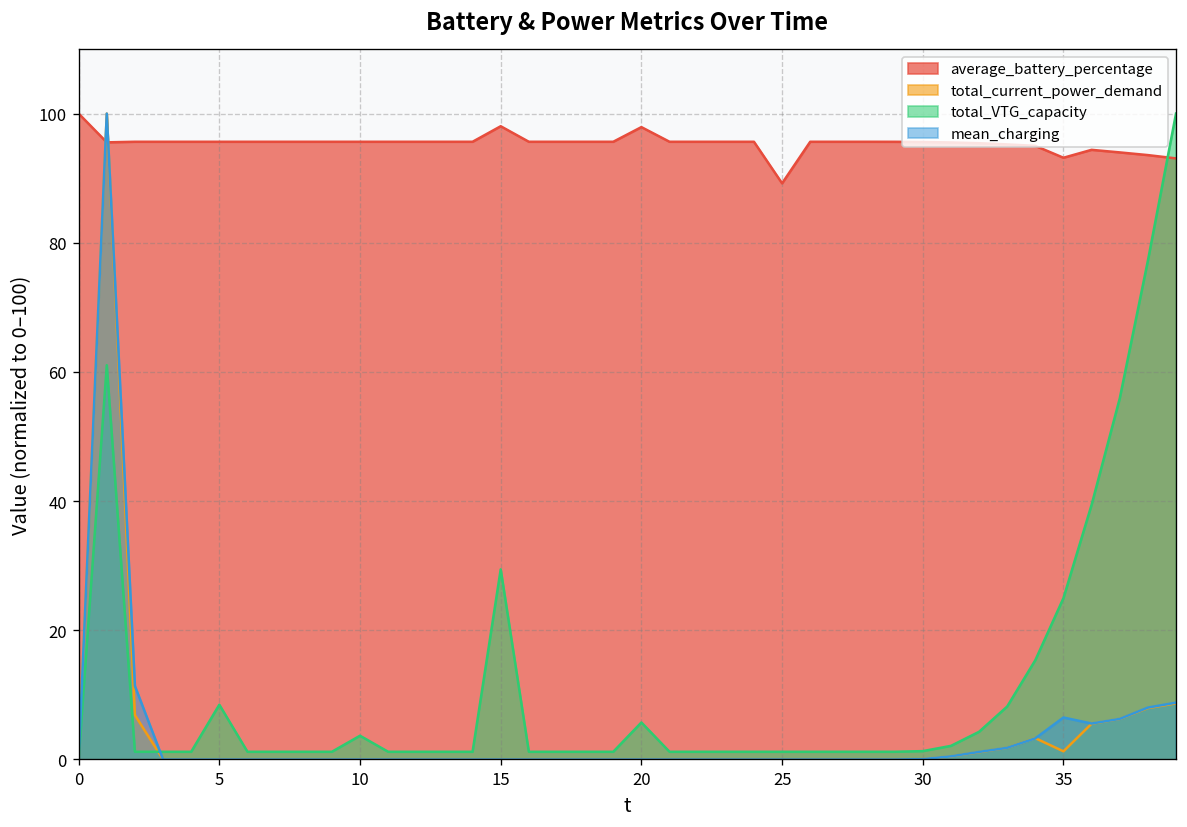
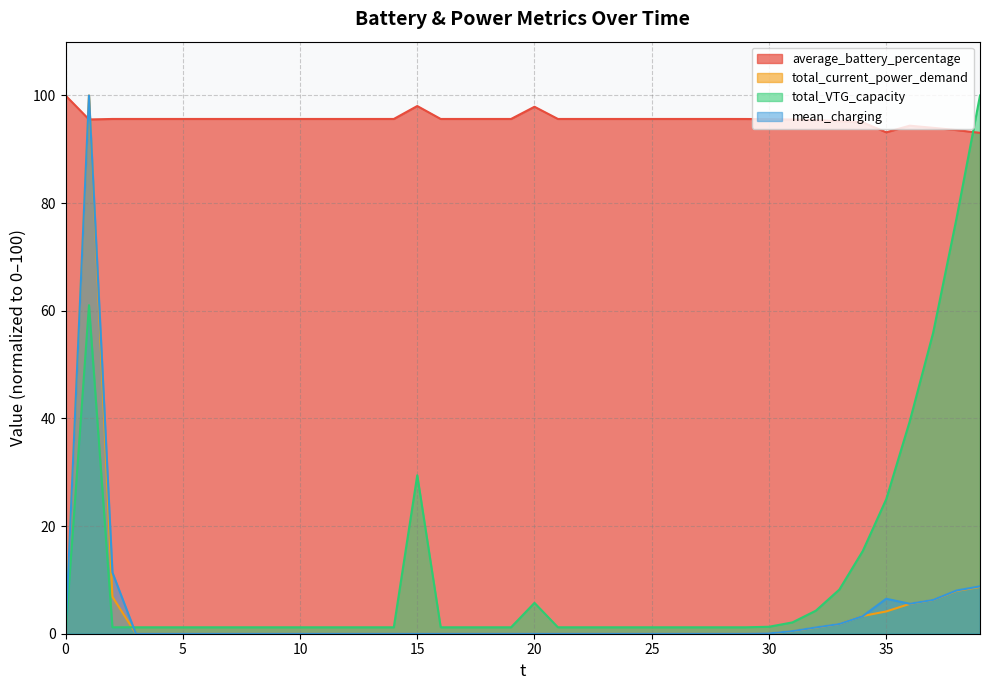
total_VTG_capacity, 5: 8 -> 1
total_VTG_capacity, 10: 4 -> 1
average_battery_percentage, 25: 89 -> 96
total_current_power_demand, 35: 1 -> 4
